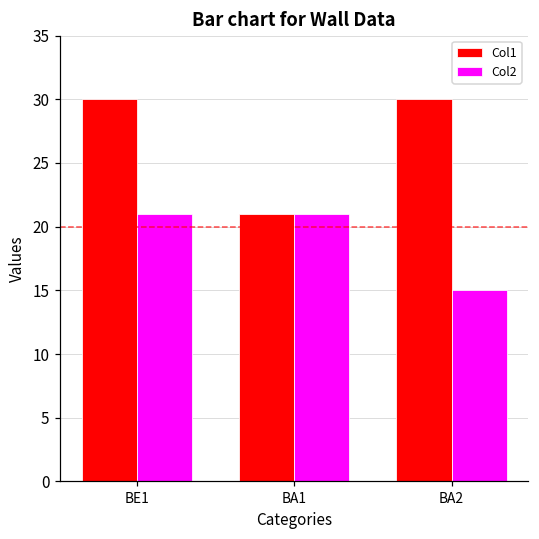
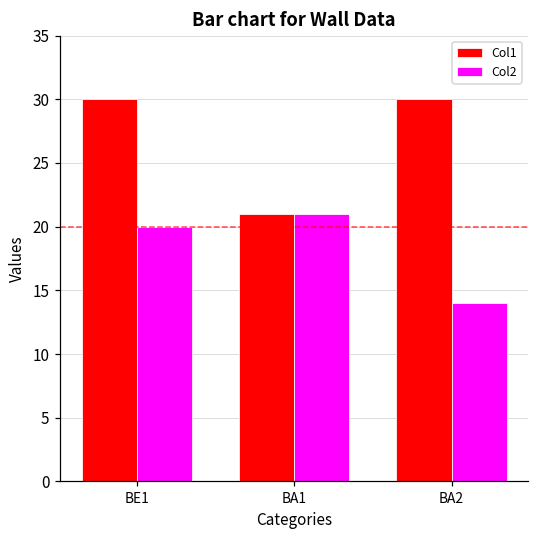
Col2, BE1: 21 -> 20
Col2, BA2: 15 -> 14
